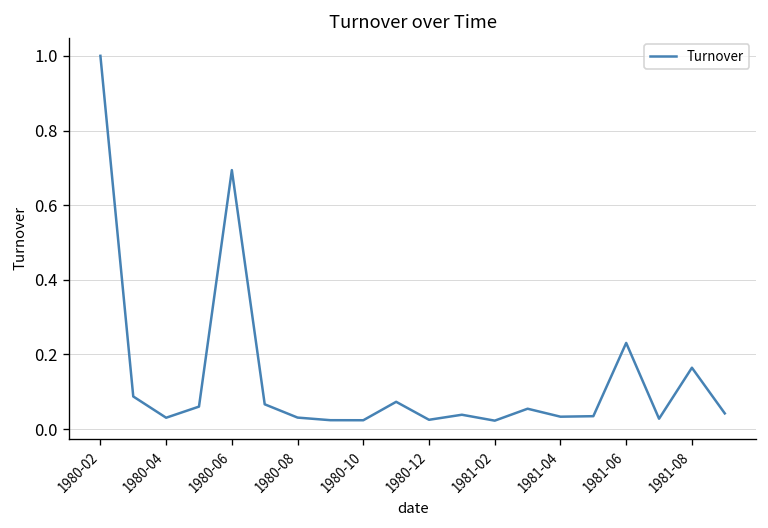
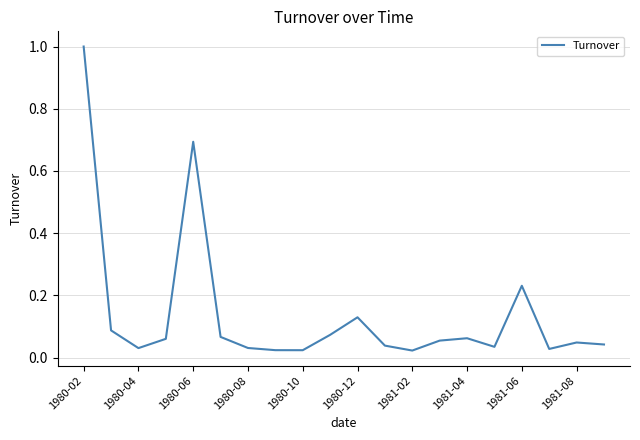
1980-12: 0.03 -> 0.13
1981-04: 0.03 -> 0.06
1981-08: 0.16 -> 0.05
